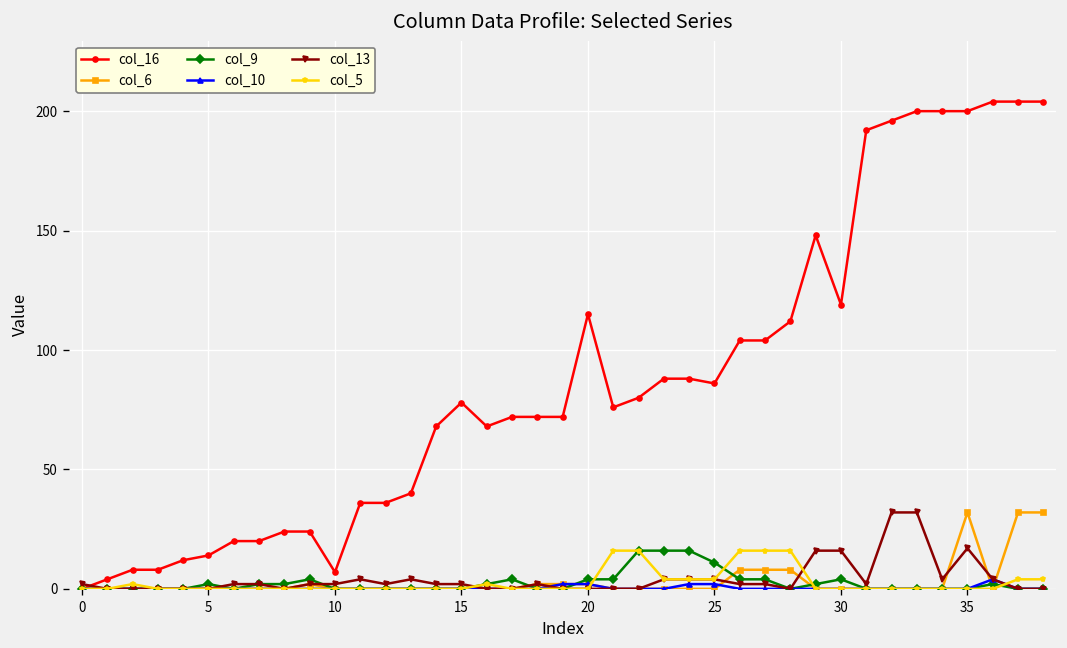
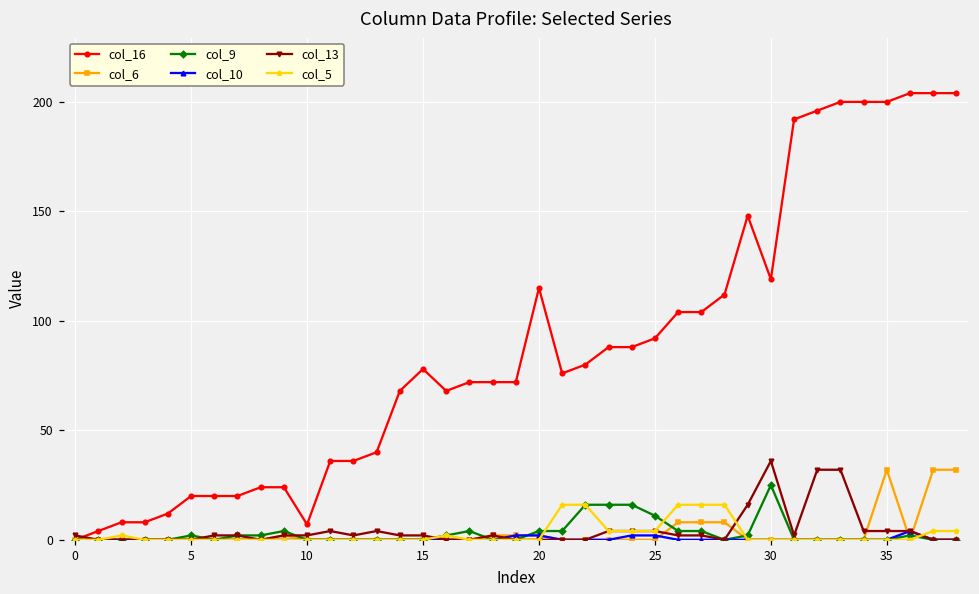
col_16, 5: 14 -> 20
col_16, 25: 86 -> 92
col_9, 30: 4 -> 25
col_13, 30: 16 -> 36
col_13, 35: 17 -> 4
